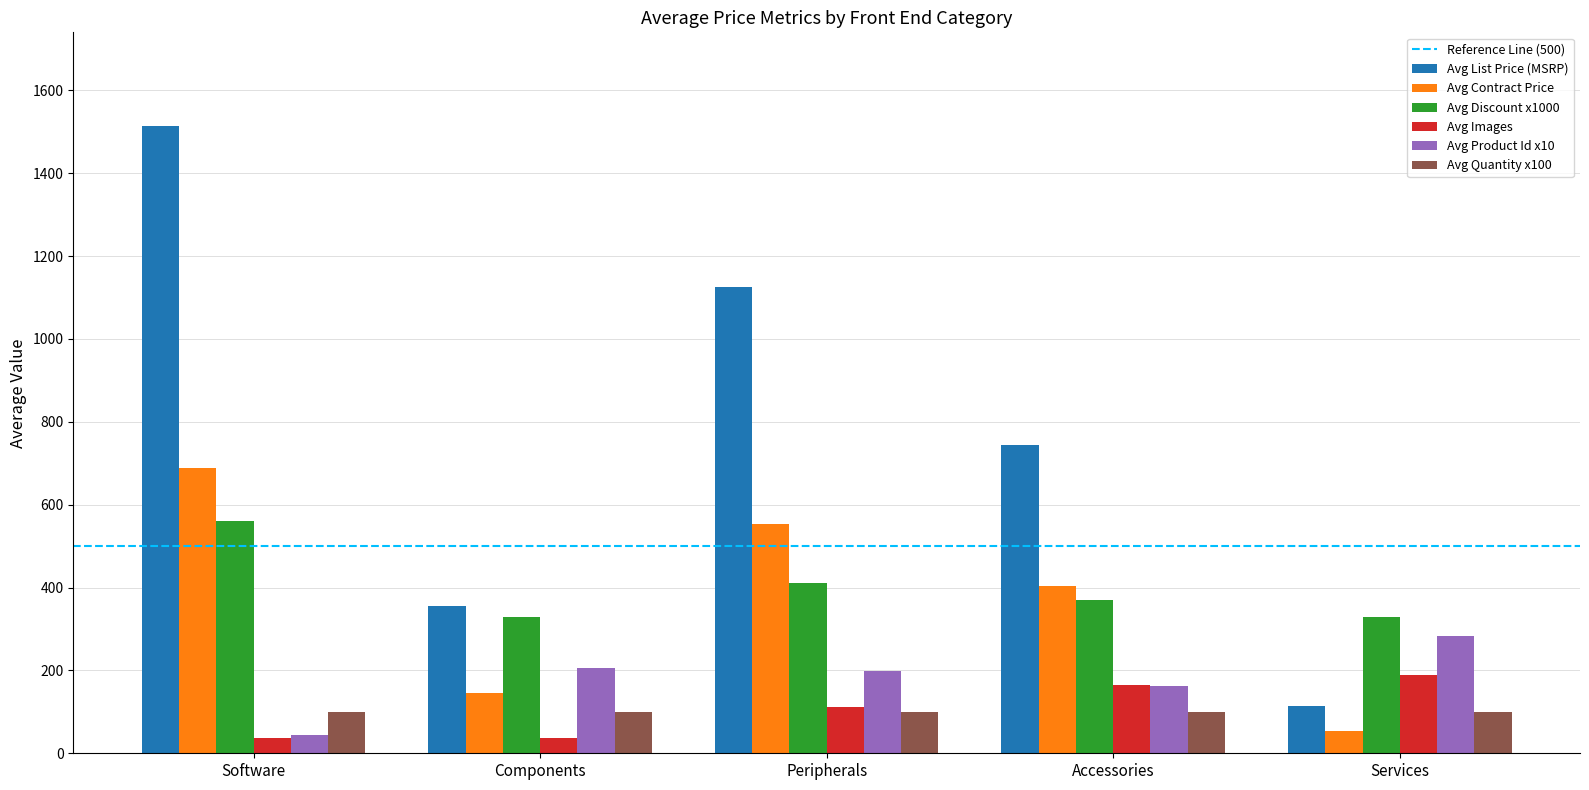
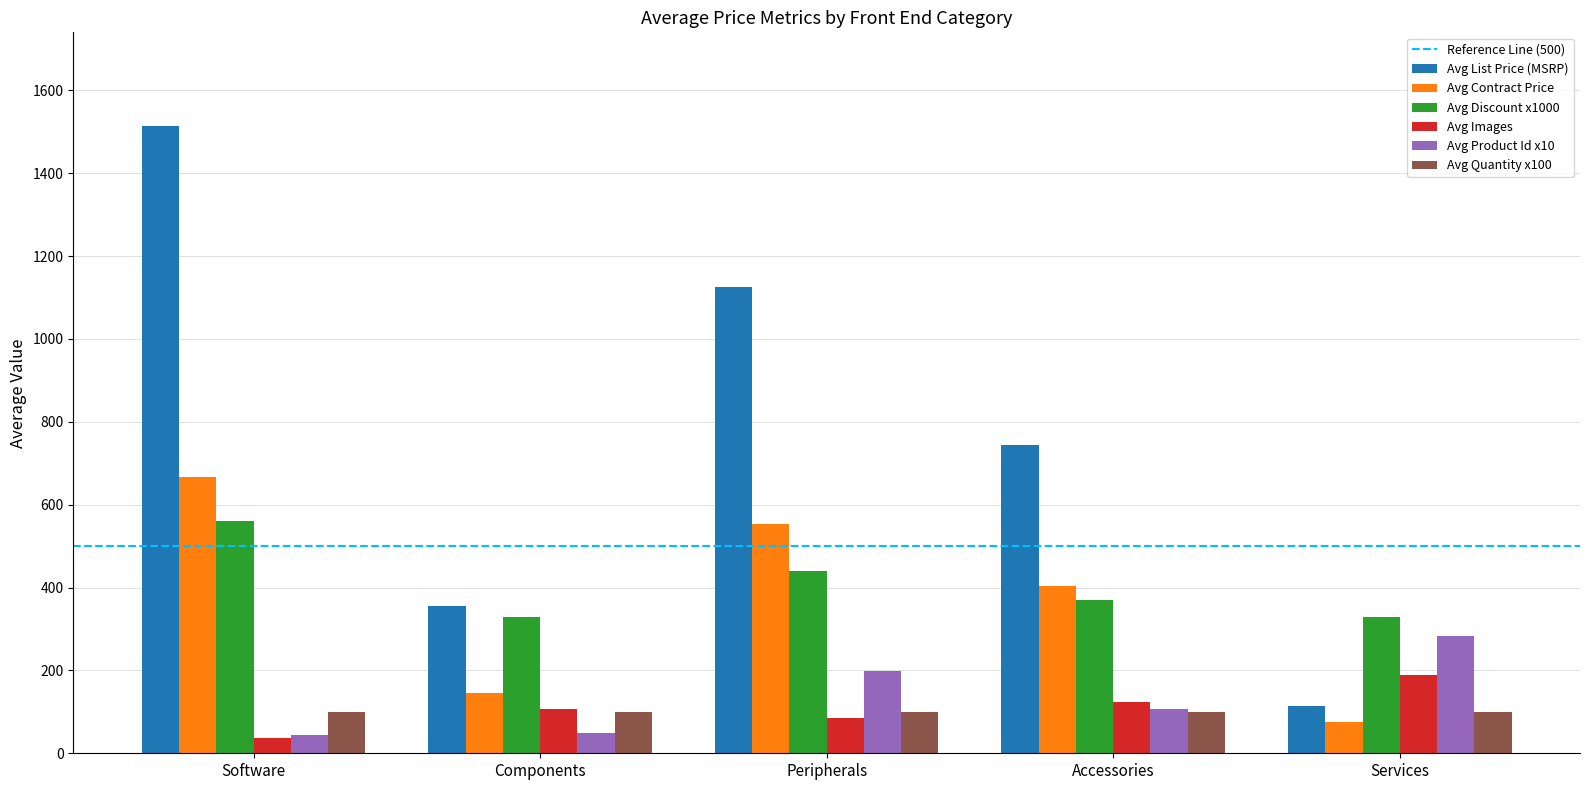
Avg Contract Price, Software: 690 -> 670
Avg Images, Components: 40 -> 110
Avg Product Id x10, Components: 210 -> 50
Avg Discount x1000, Peripherals: 410 -> 440
Avg Images, Peripherals: 110 -> 90
Avg Images, Accessories: 170 -> 120
Avg Product Id x10, Accessories: 160 -> 110
Avg Contract Price, Services: 50 -> 80
